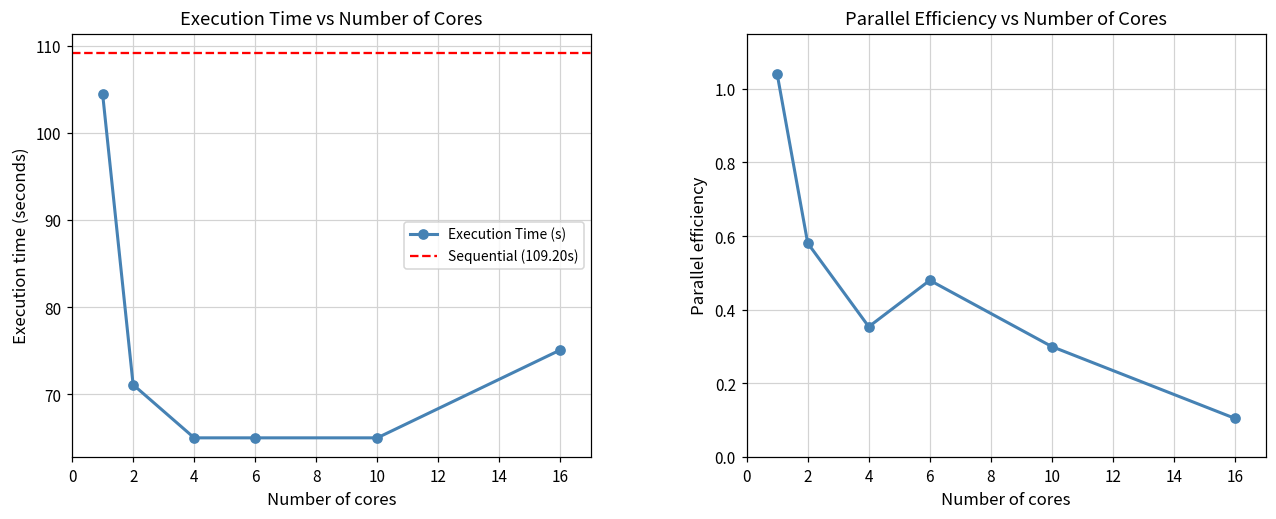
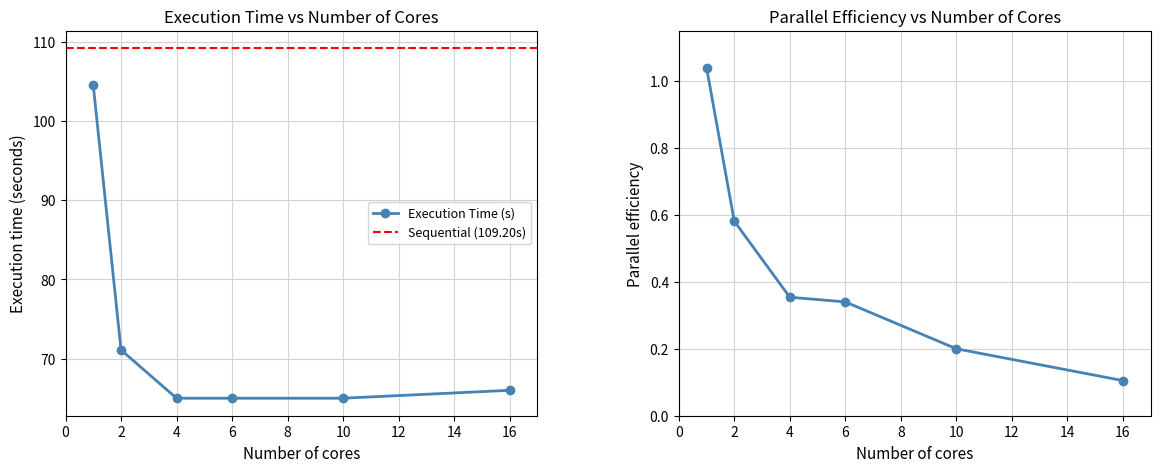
Execution Time vs Number of Cores, 16: 75 -> 66
Parallel Efficiency vs Number of Cores, 6: 0.48 -> 0.34
Parallel Efficiency vs Number of Cores, 10: 0.3 -> 0.2
